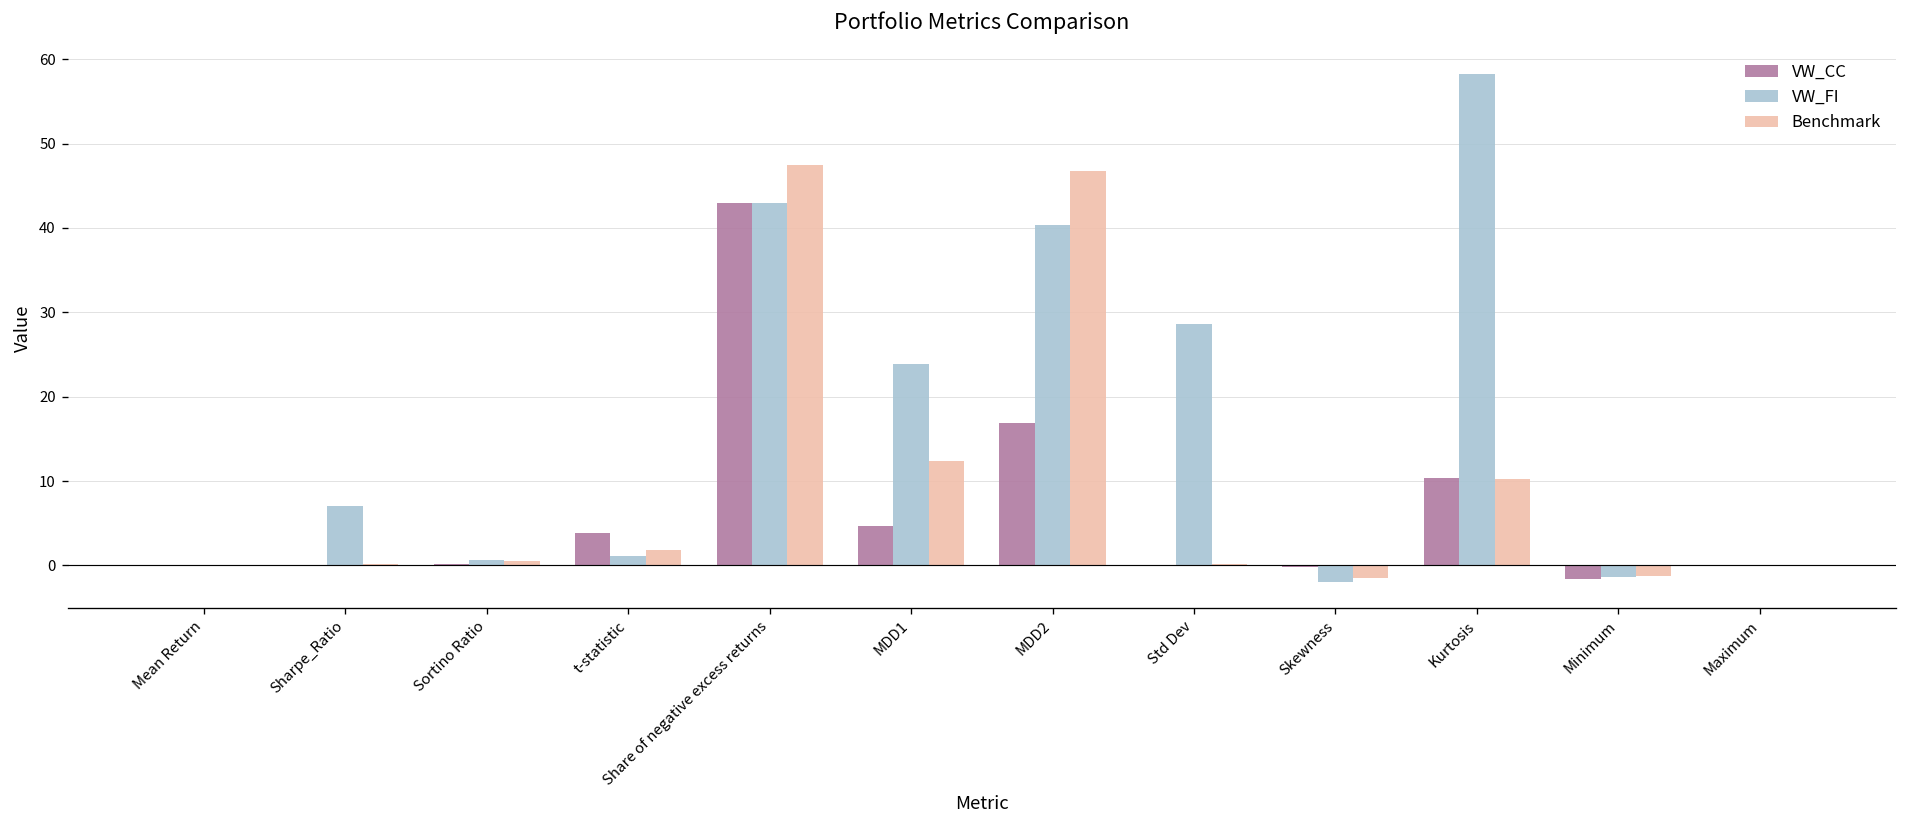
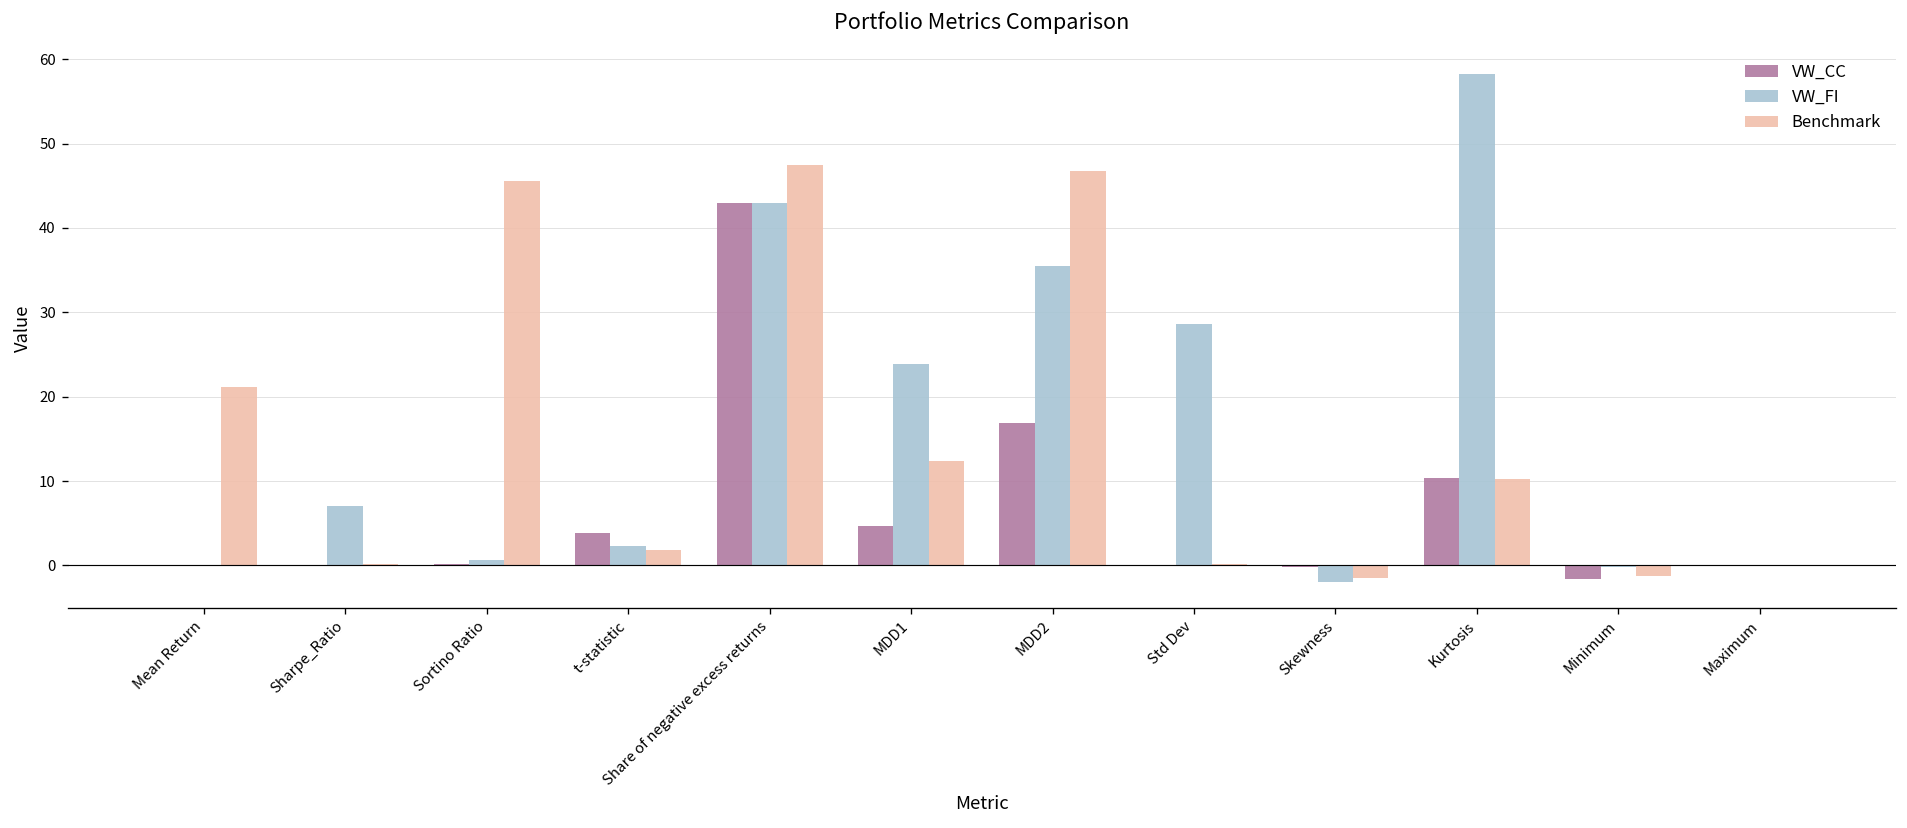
Benchmark, Mean Return: 0 -> 21
Benchmark, Sortino Ratio: 1 -> 46
VW_FI, t-statistic: 1 -> 2
VW_FI, MDD2: 40 -> 35
VW_FI, Minimum: -1 -> 0
